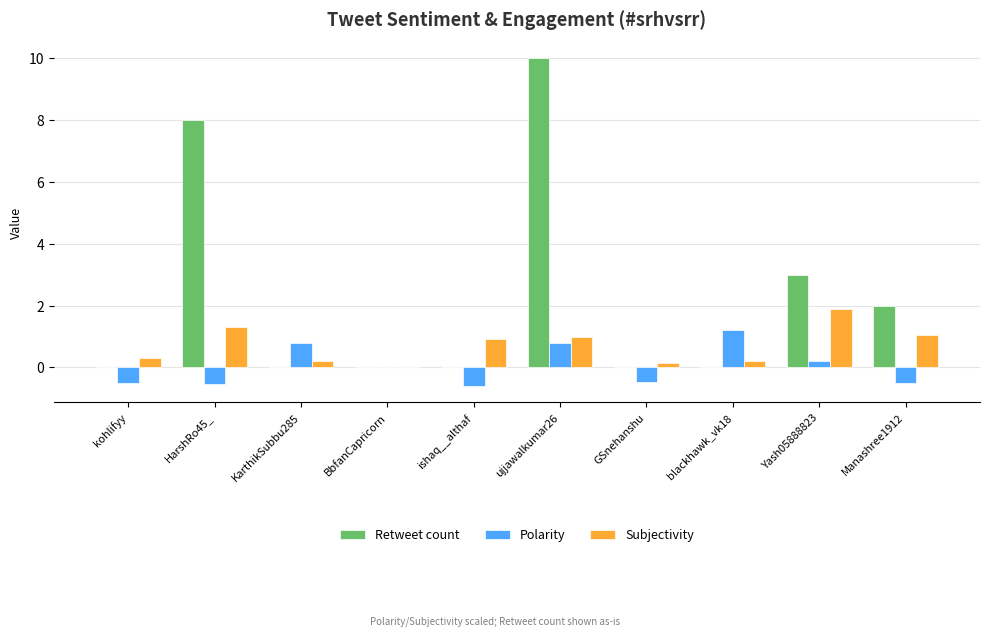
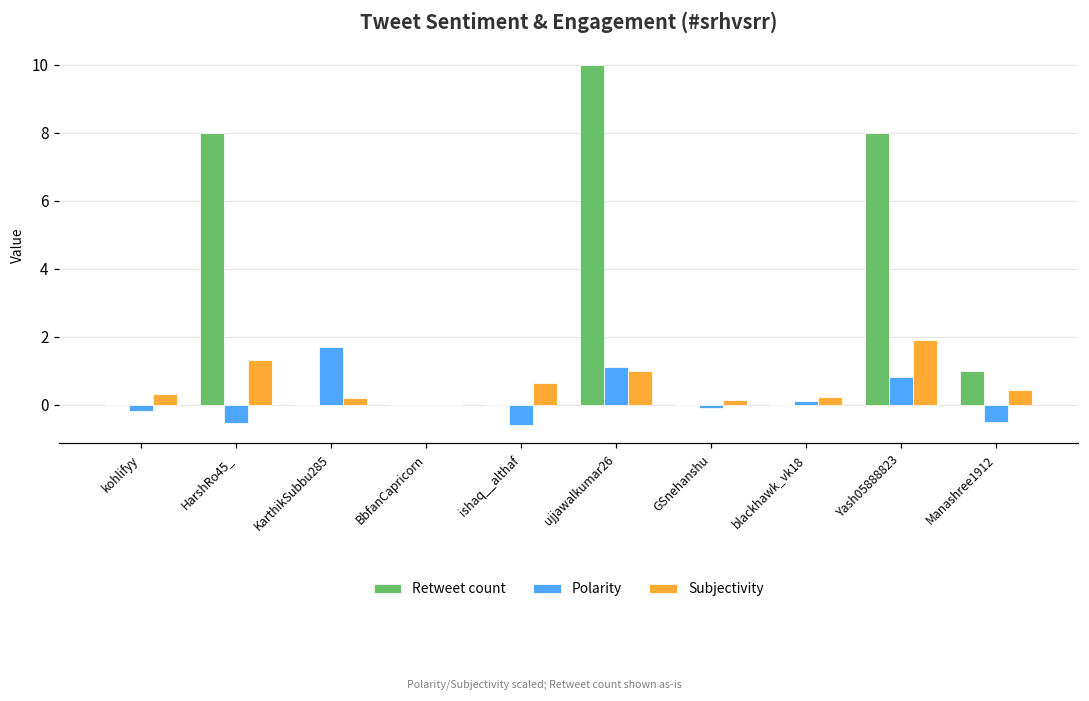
Polarity, kohlifyy: -0.5 -> -0.2
Polarity, KarthikSubbu285: 0.8 -> 1.7
Subjectivity, ishaq__althaf: 0.9 -> 0.6
Polarity, ujjawalkumar26: 0.8 -> 1.1
Polarity, GSnehanshu: -0.5 -> -0.1
Polarity, blackhawk_vk18: 1.2 -> 0.1
Retweet count, Yash05888823: 3 -> 8
Polarity, Yash05888823: 0.2 -> 0.8
Retweet count, Manashree1912: 2 -> 1
Subjectivity, Manashree1912: 1.1 -> 0.4
